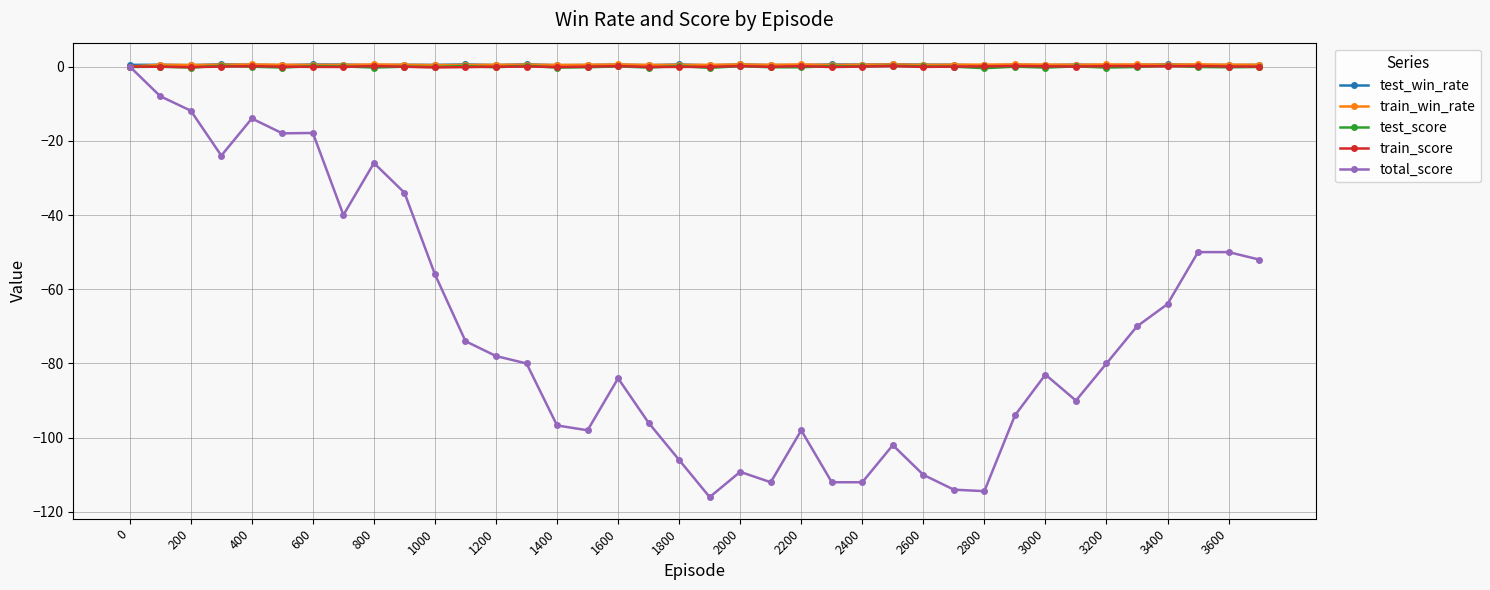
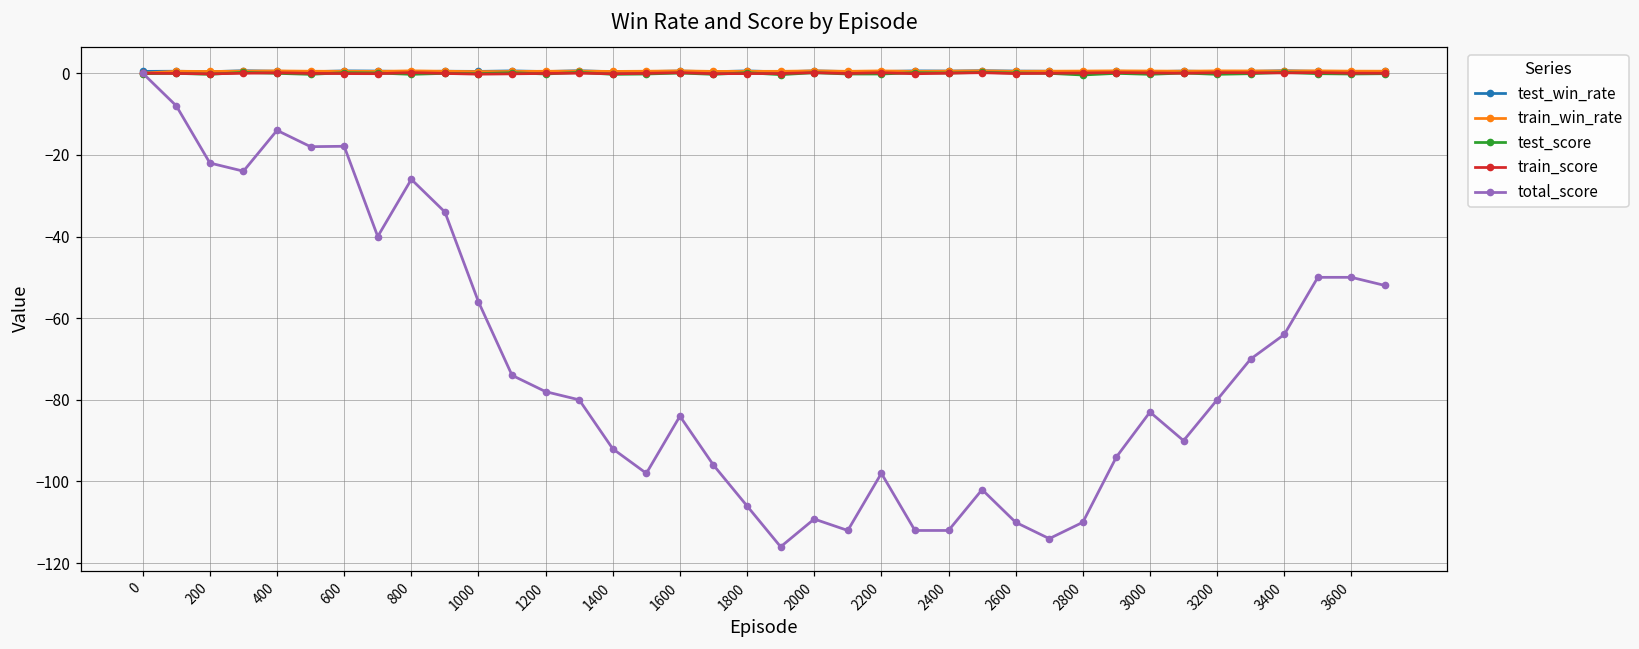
total_score, 200: -12 -> -22
total_score, 1400: -97 -> -92
total_score, 2800: -114 -> -110
